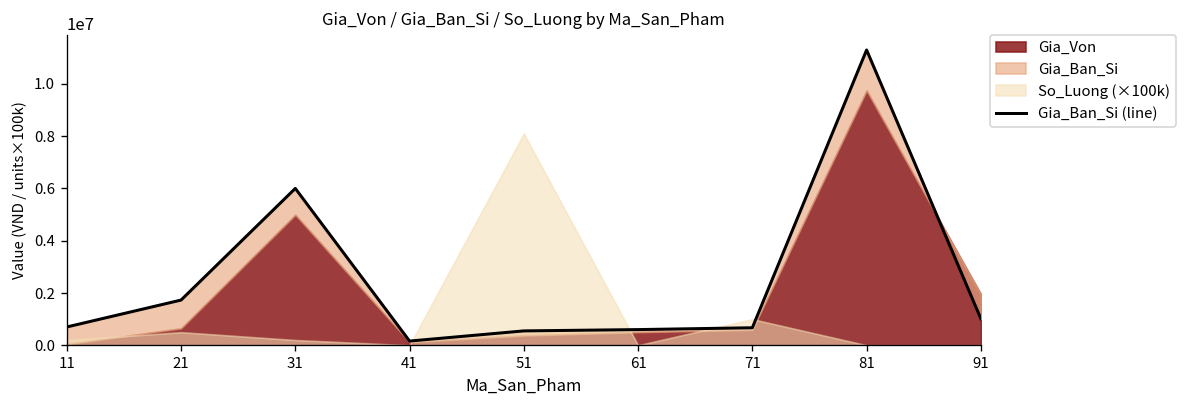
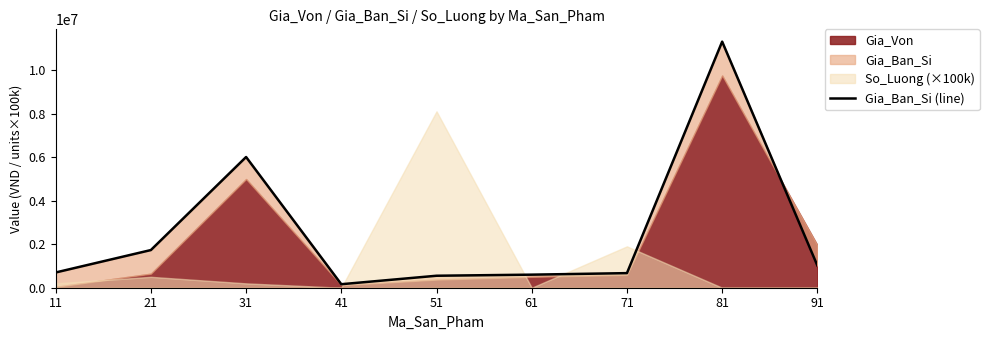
So_Luong (×100k), 71: 1000000 -> 1900000
